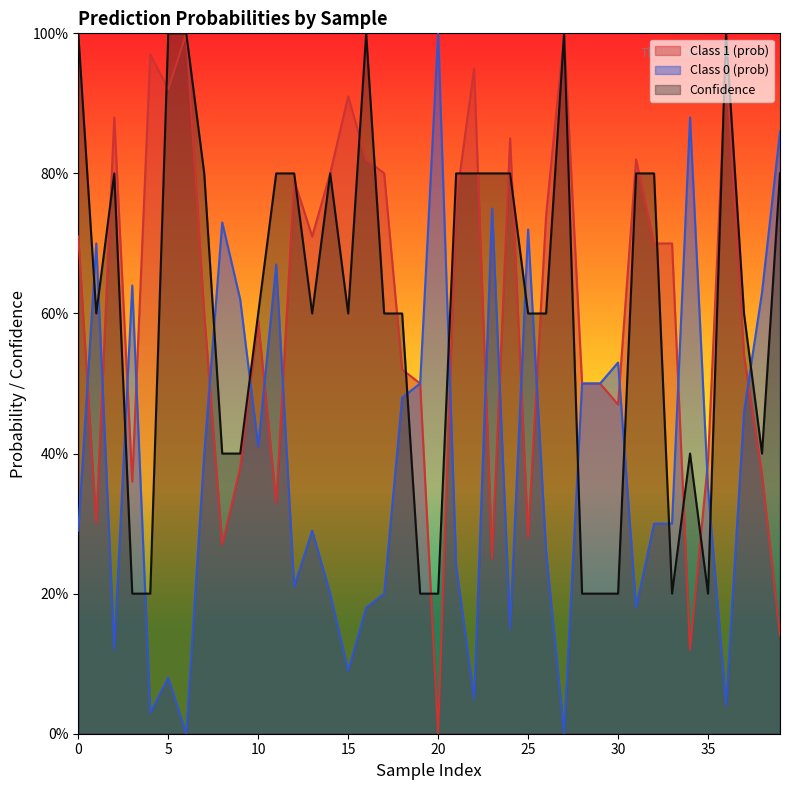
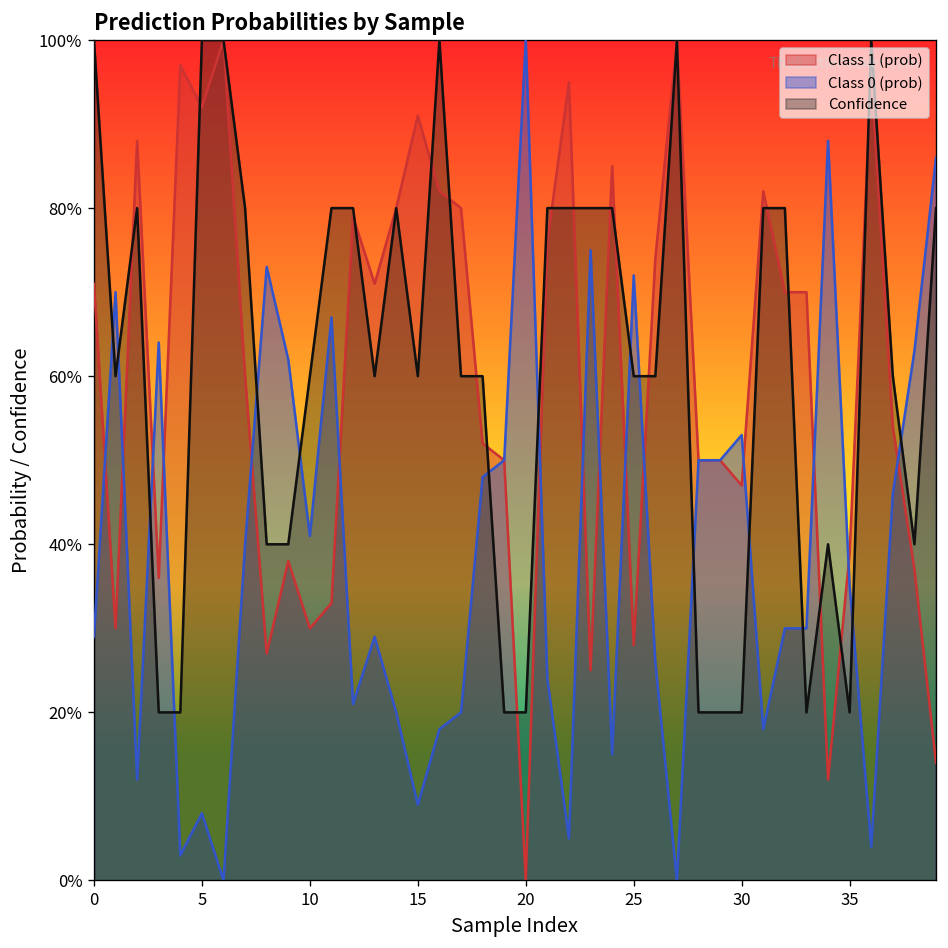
Class 1 (prob), 10: 59% -> 30%
